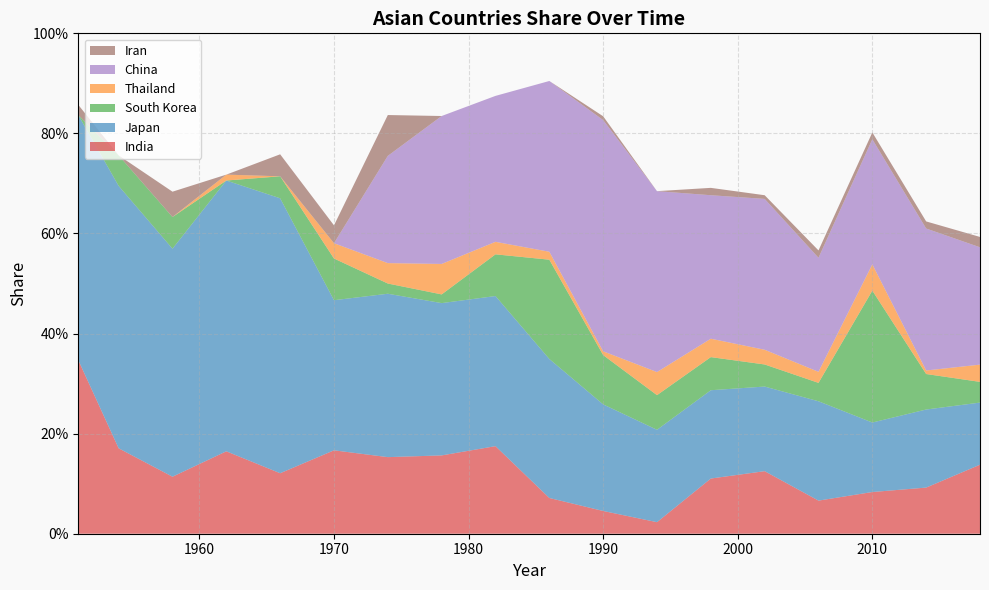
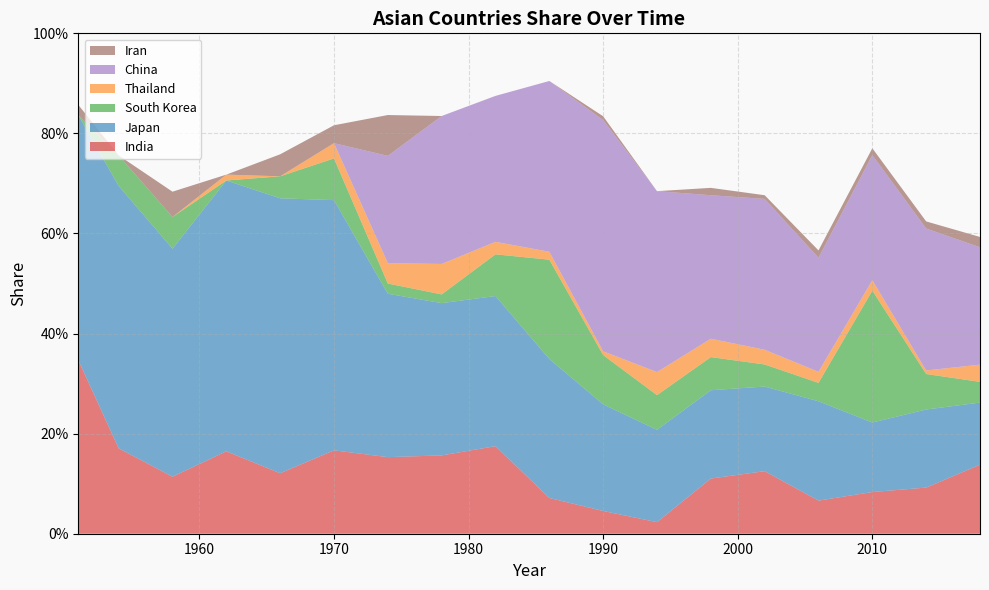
Japan, 1970: 30% -> 50%
Thailand, 2010: 5% -> 2%
